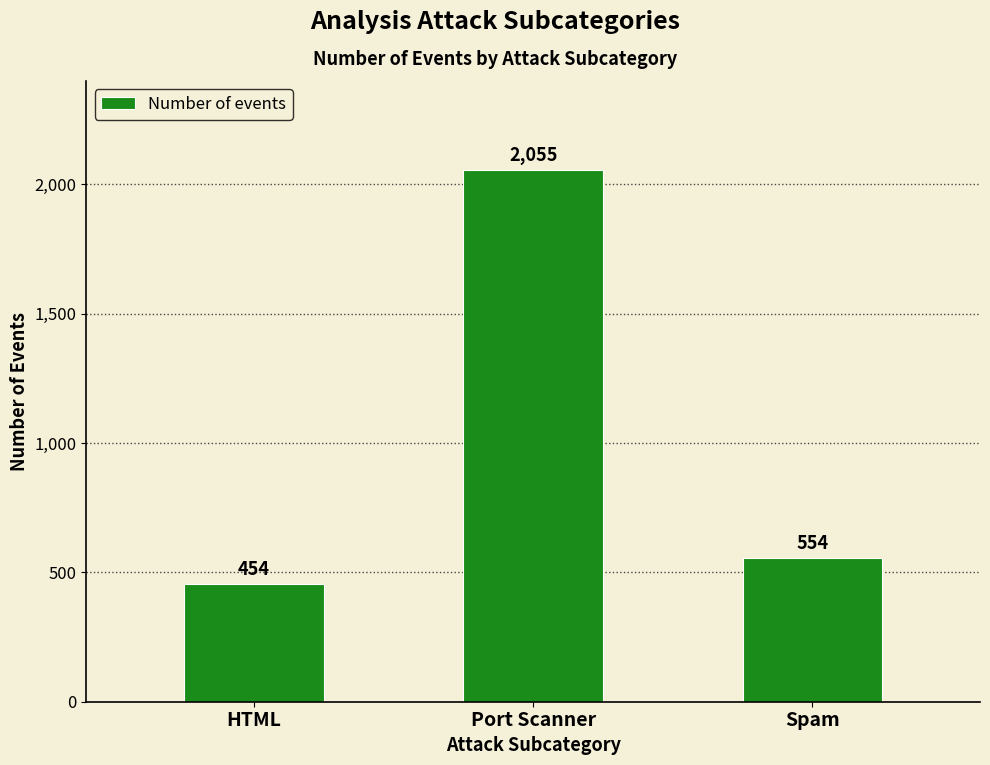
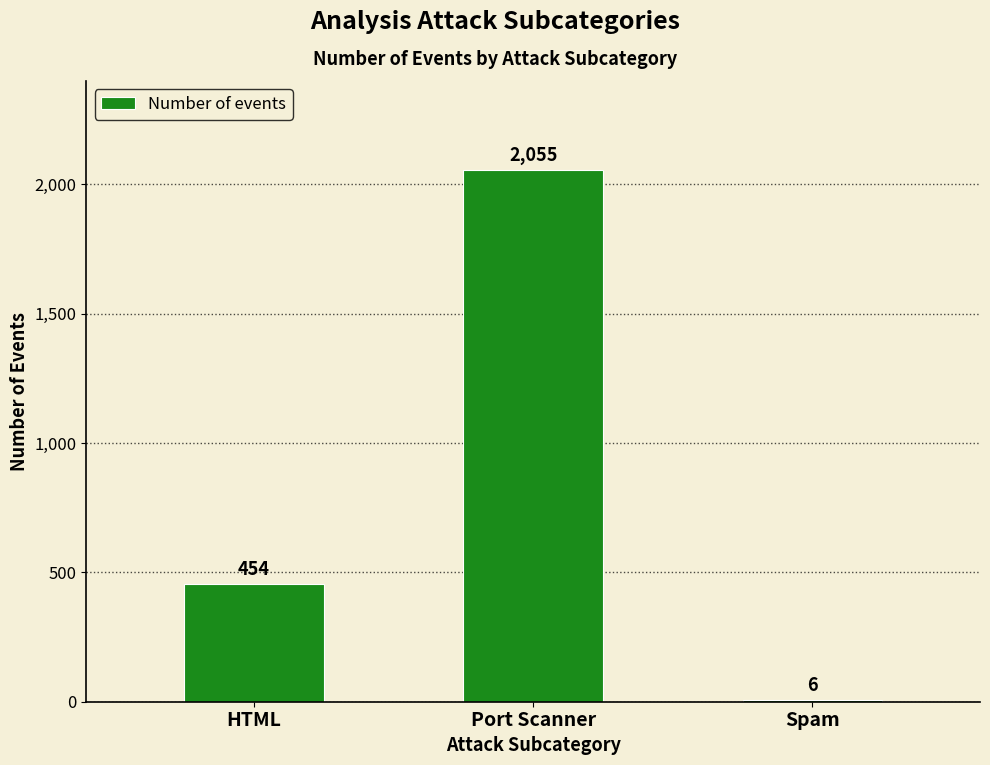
Spam: 554 -> 6
